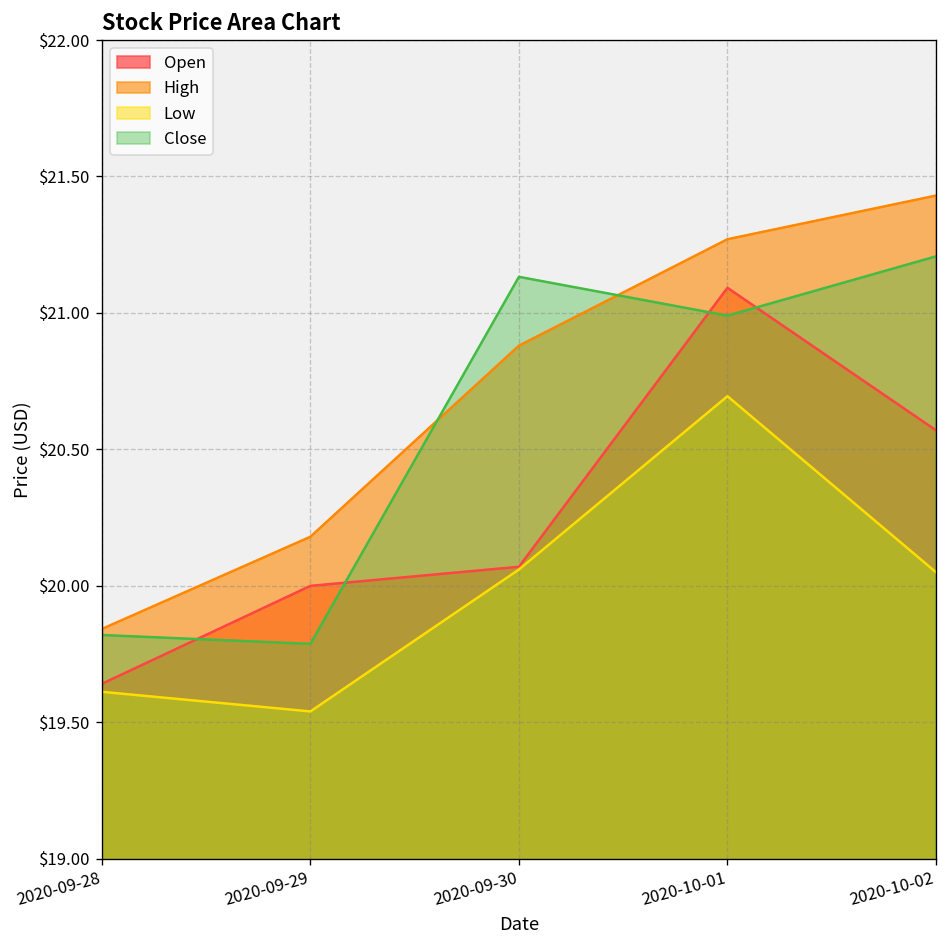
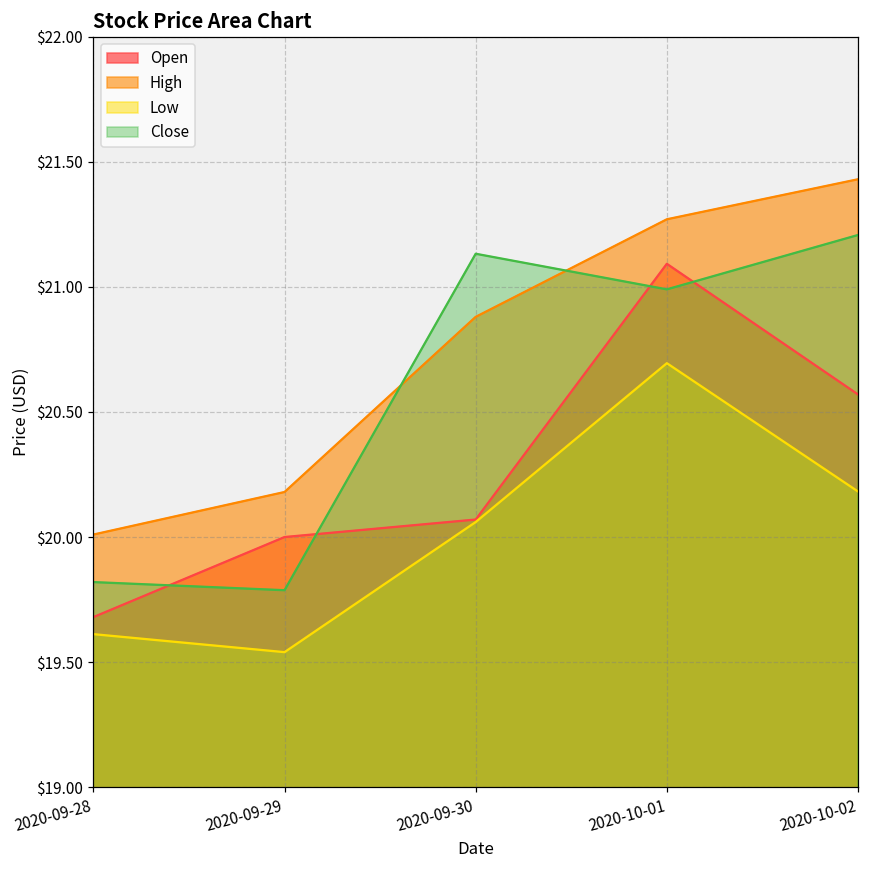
Open, 2020-09-28: $19.64 -> $19.68
High, 2020-09-28: $19.84 -> $20.01
Low, 2020-10-02: $20.05 -> $20.18
